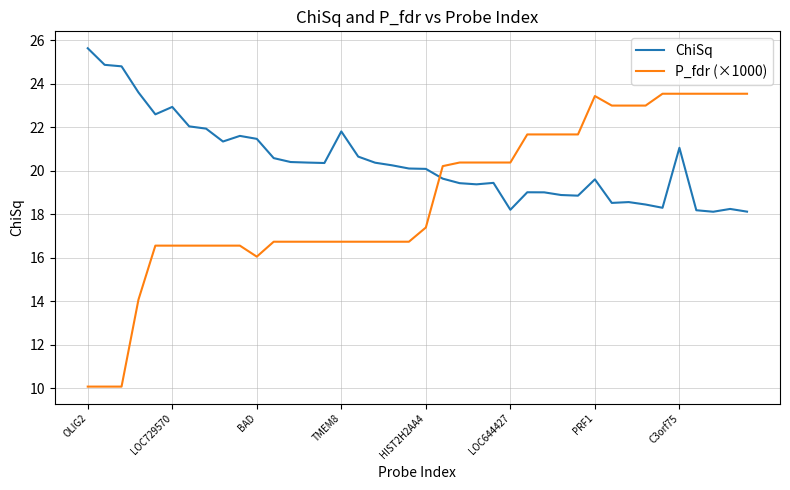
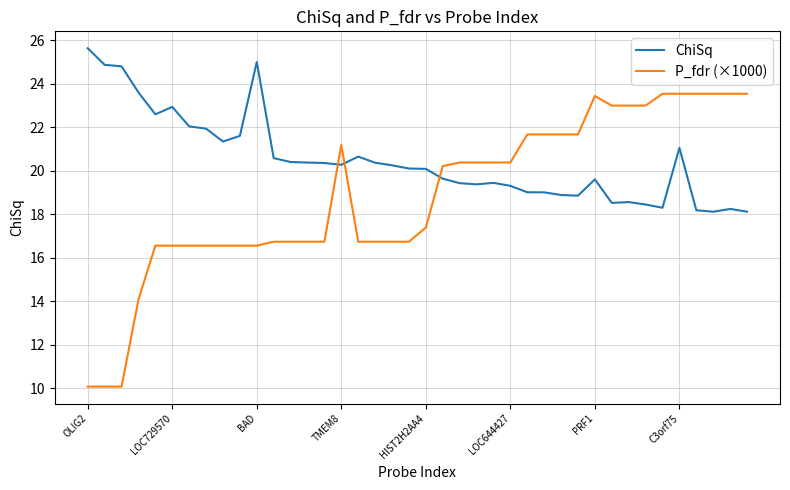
ChiSq, BAD: 21.5 -> 25.0
P_fdr (×1000), BAD: 16.0 -> 16.6
ChiSq, TMEM8: 21.8 -> 20.3
P_fdr (×1000), TMEM8: 16.7 -> 21.2
ChiSq, LOC644427: 18.2 -> 19.3
